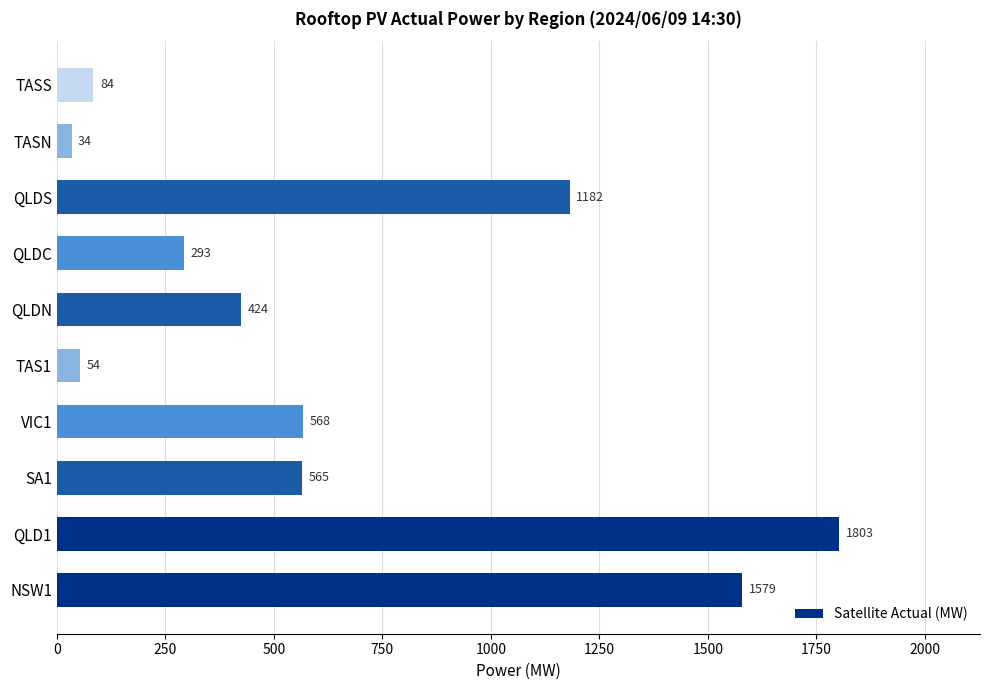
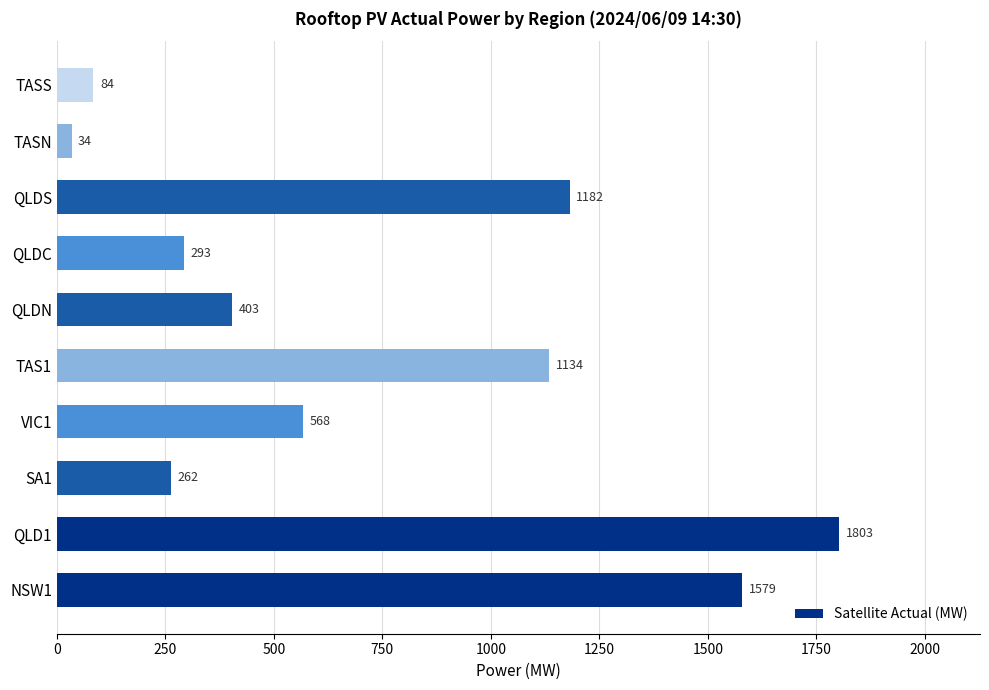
QLDN: 424 -> 403
TAS1: 54 -> 1134
SA1: 565 -> 262
